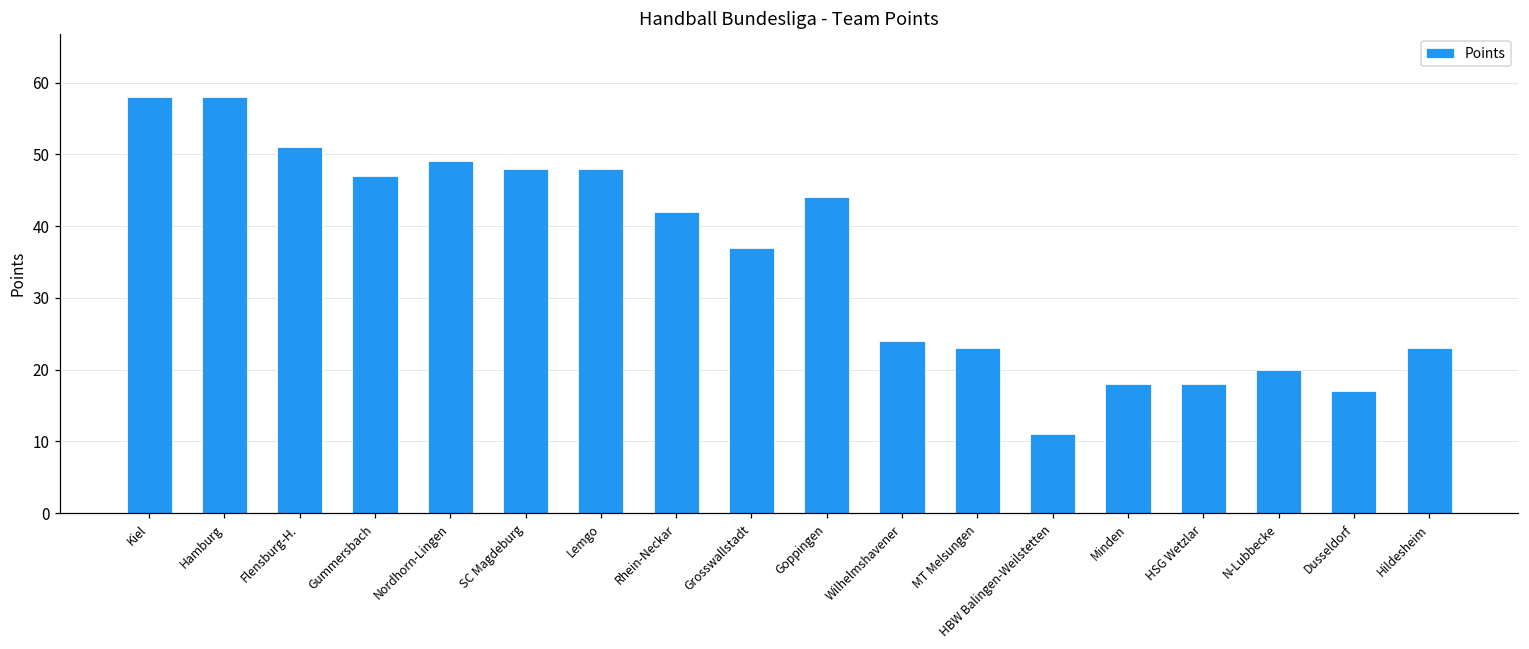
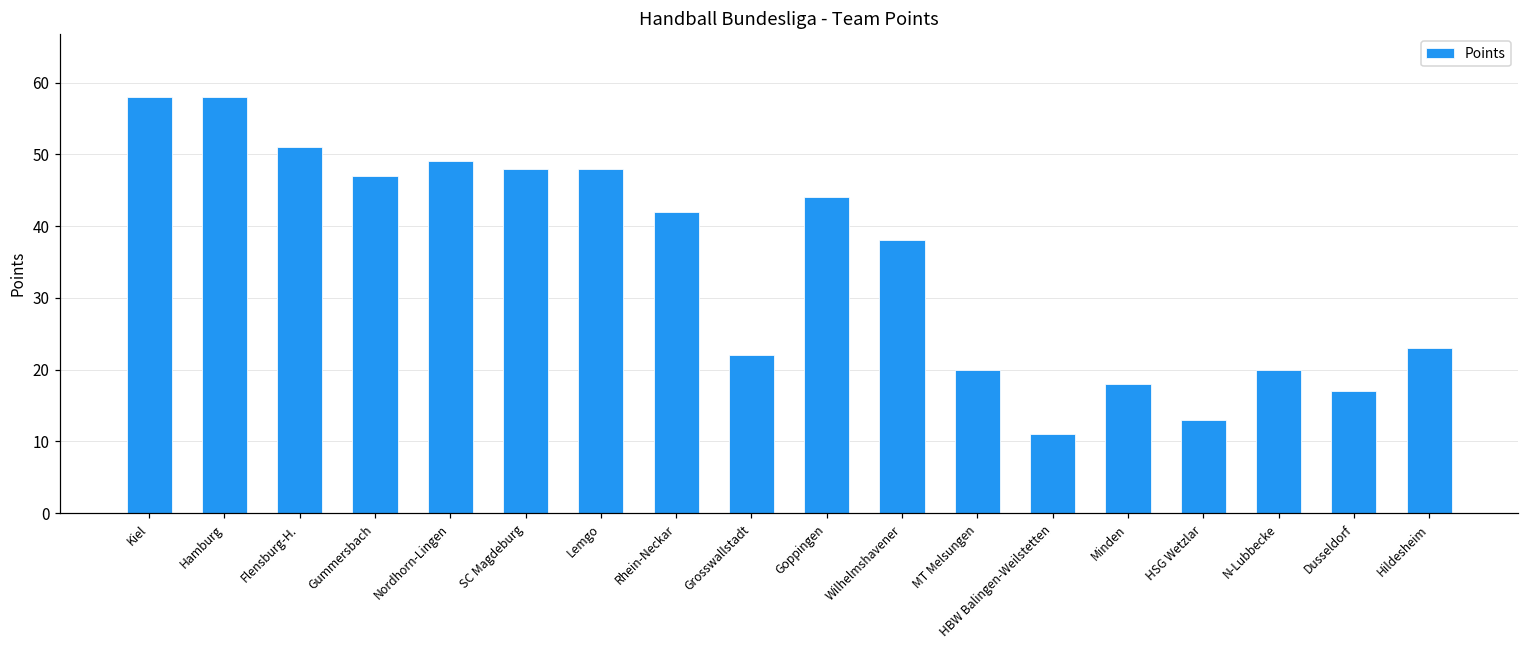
Grosswallstadt: 37 -> 22
Wilhelmshavener: 24 -> 38
MT Melsungen: 23 -> 20
HSG Wetzlar: 18 -> 13
